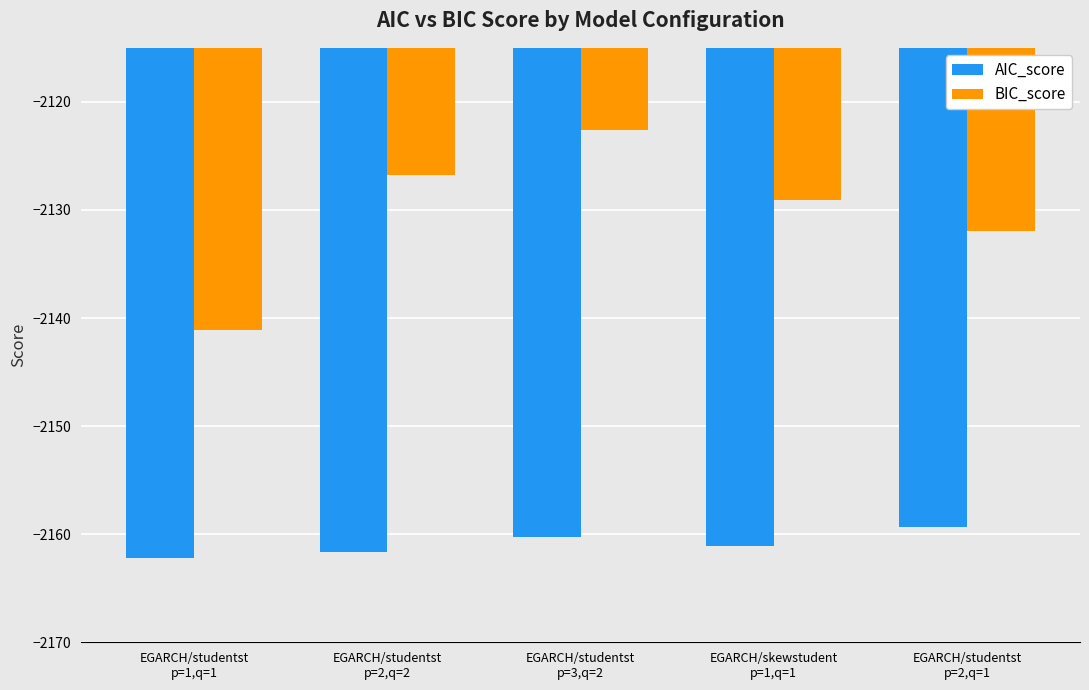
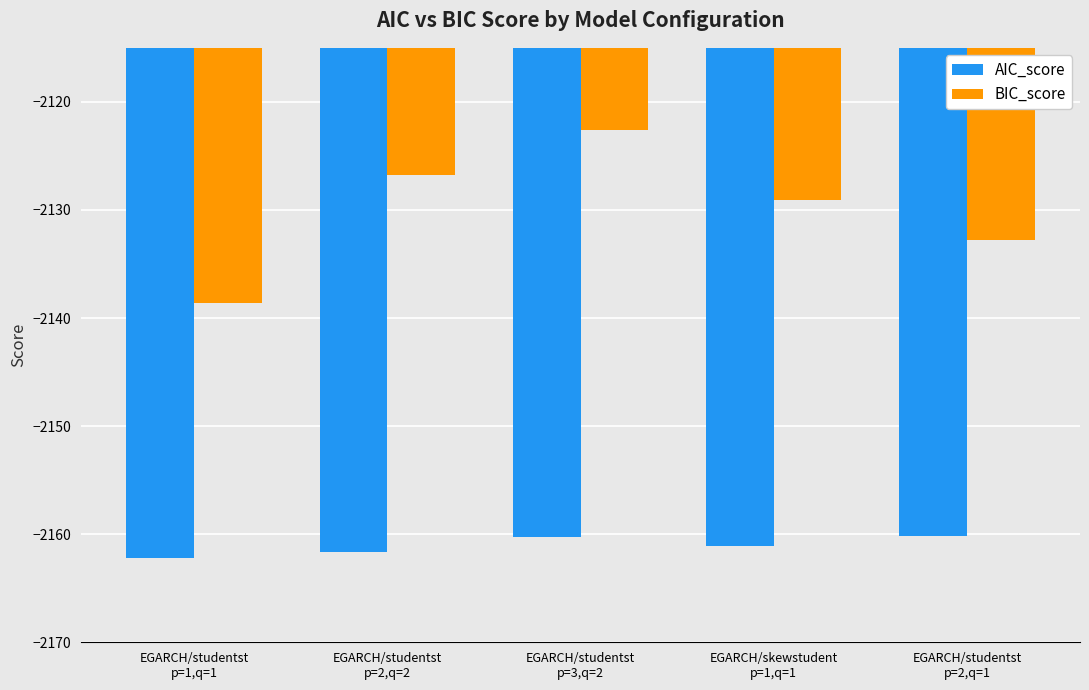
BIC_score, EGARCH/studentst p=1,q=1: -2141.1 -> -2138.6
AIC_score, EGARCH/studentst p=2,q=1: -2159.3 -> -2160.2
BIC_score, EGARCH/studentst p=2,q=1: -2131.9 -> -2132.8
